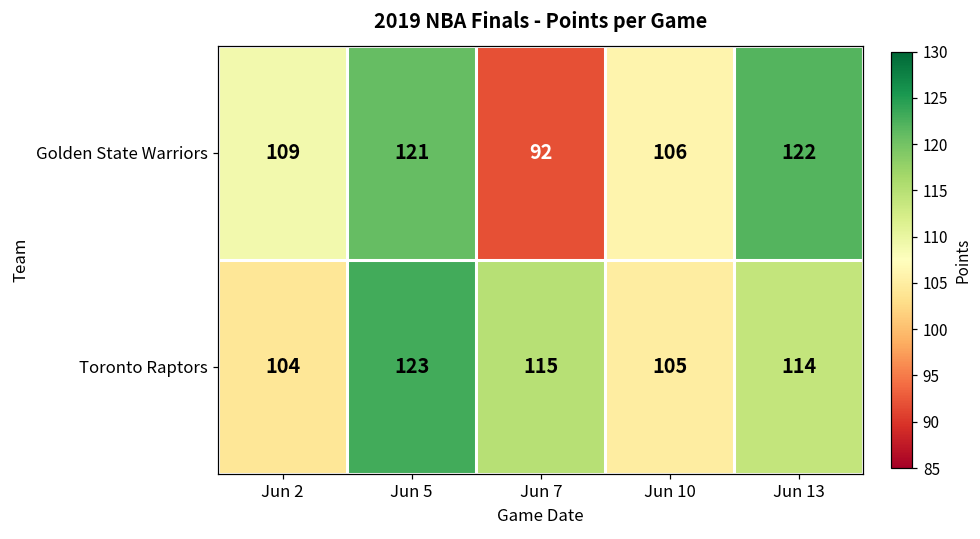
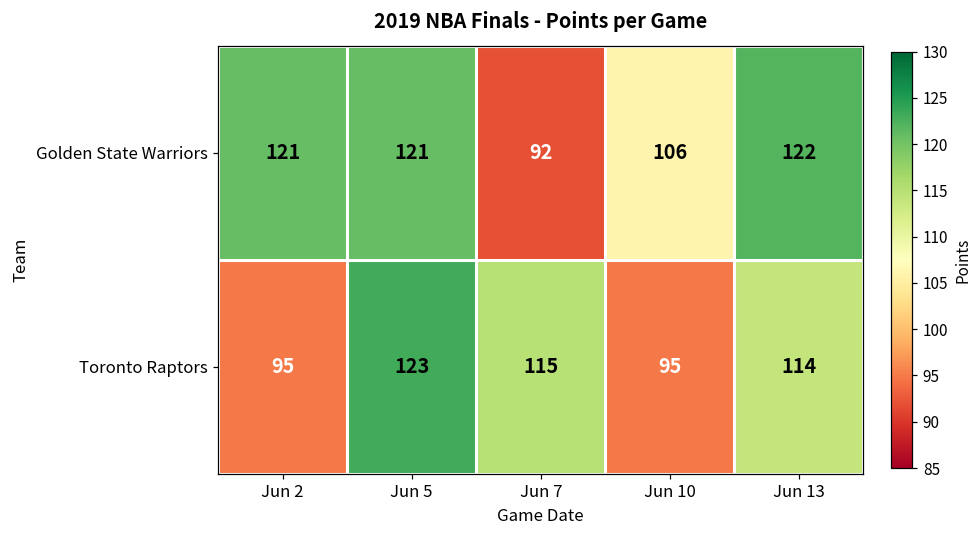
Golden State Warriors, Jun 2: 109 -> 121
Toronto Raptors, Jun 2: 104 -> 95
Toronto Raptors, Jun 10: 105 -> 95
